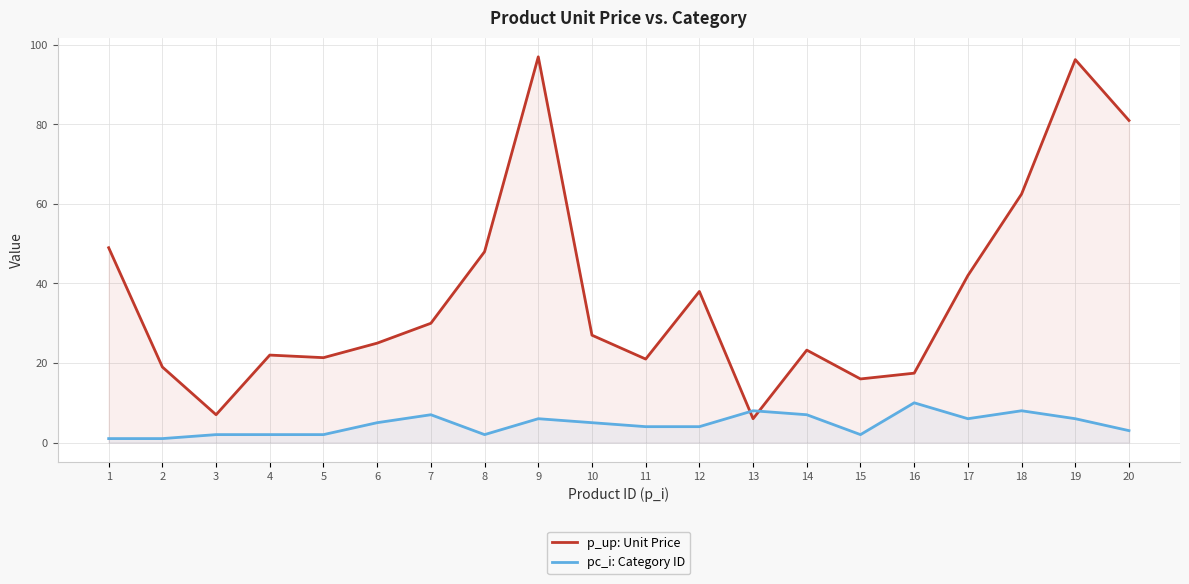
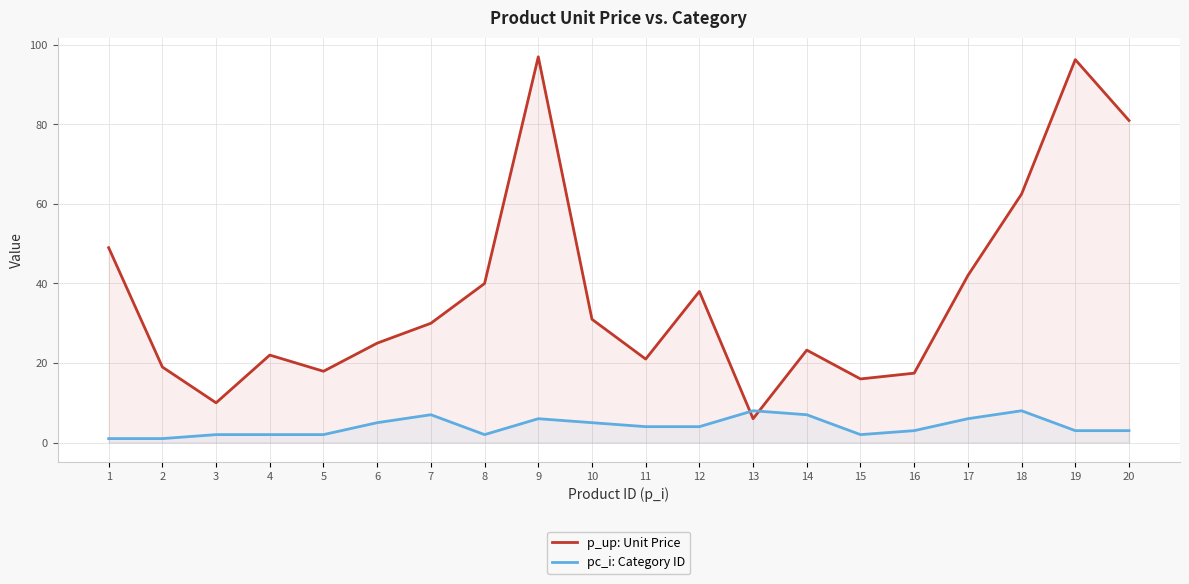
p_up: Unit Price, 3: 7 -> 10
p_up: Unit Price, 5: 21 -> 18
p_up: Unit Price, 8: 48 -> 40
p_up: Unit Price, 10: 27 -> 31
pc_i: Category ID, 16: 10 -> 3
pc_i: Category ID, 19: 6 -> 3
